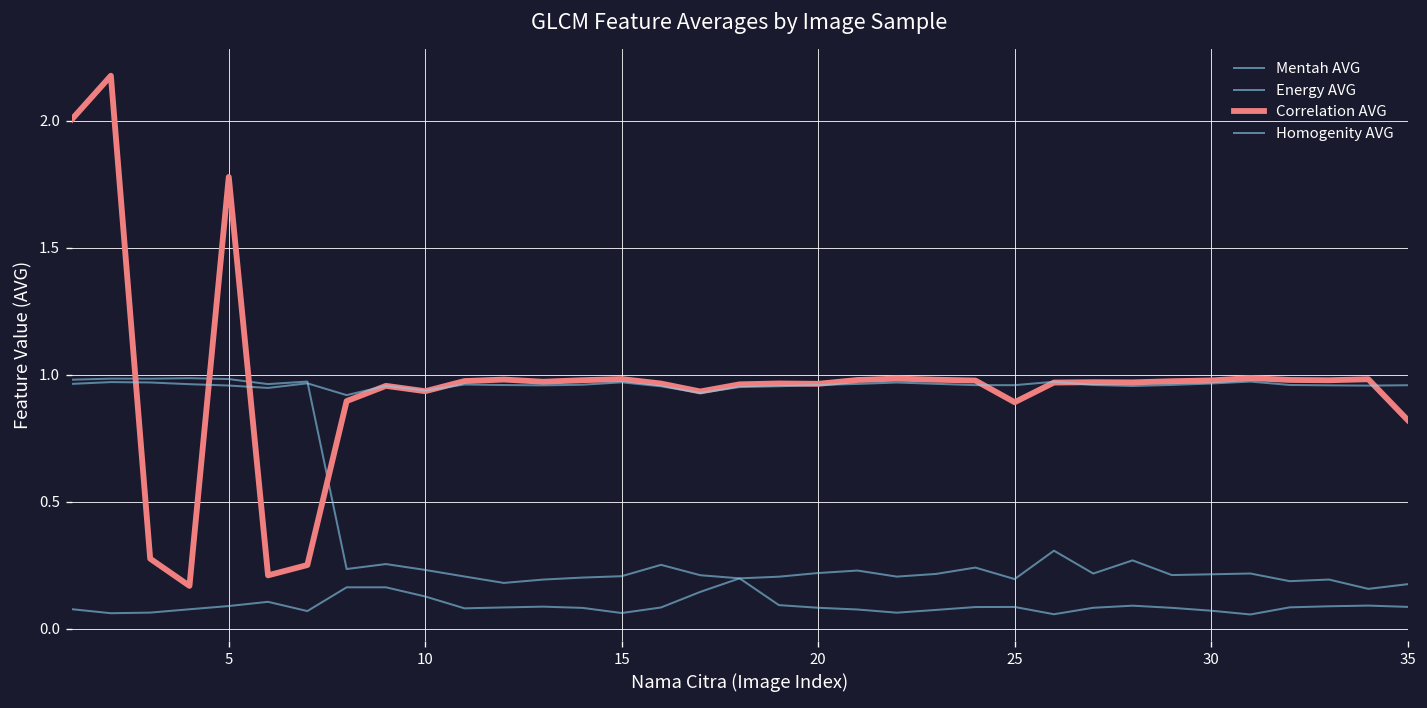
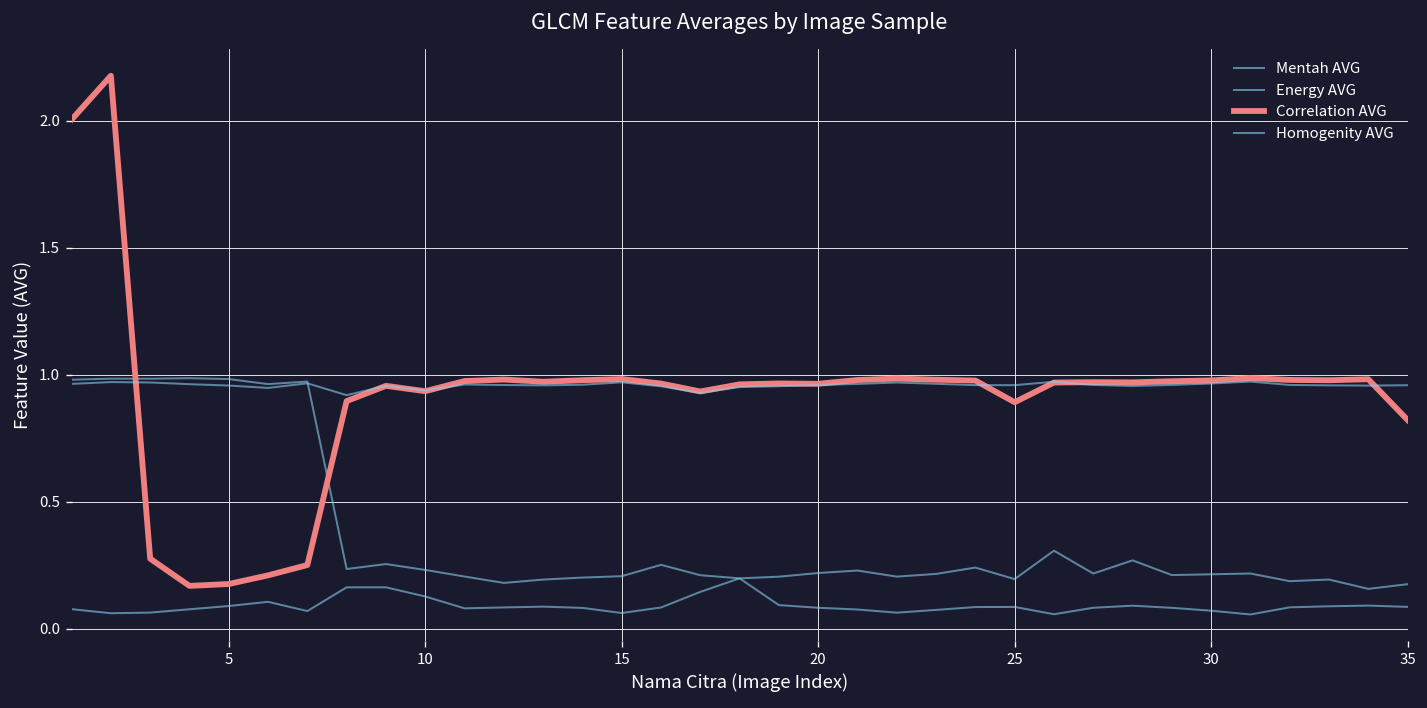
Correlation AVG, 5: 1.78 -> 0.18
